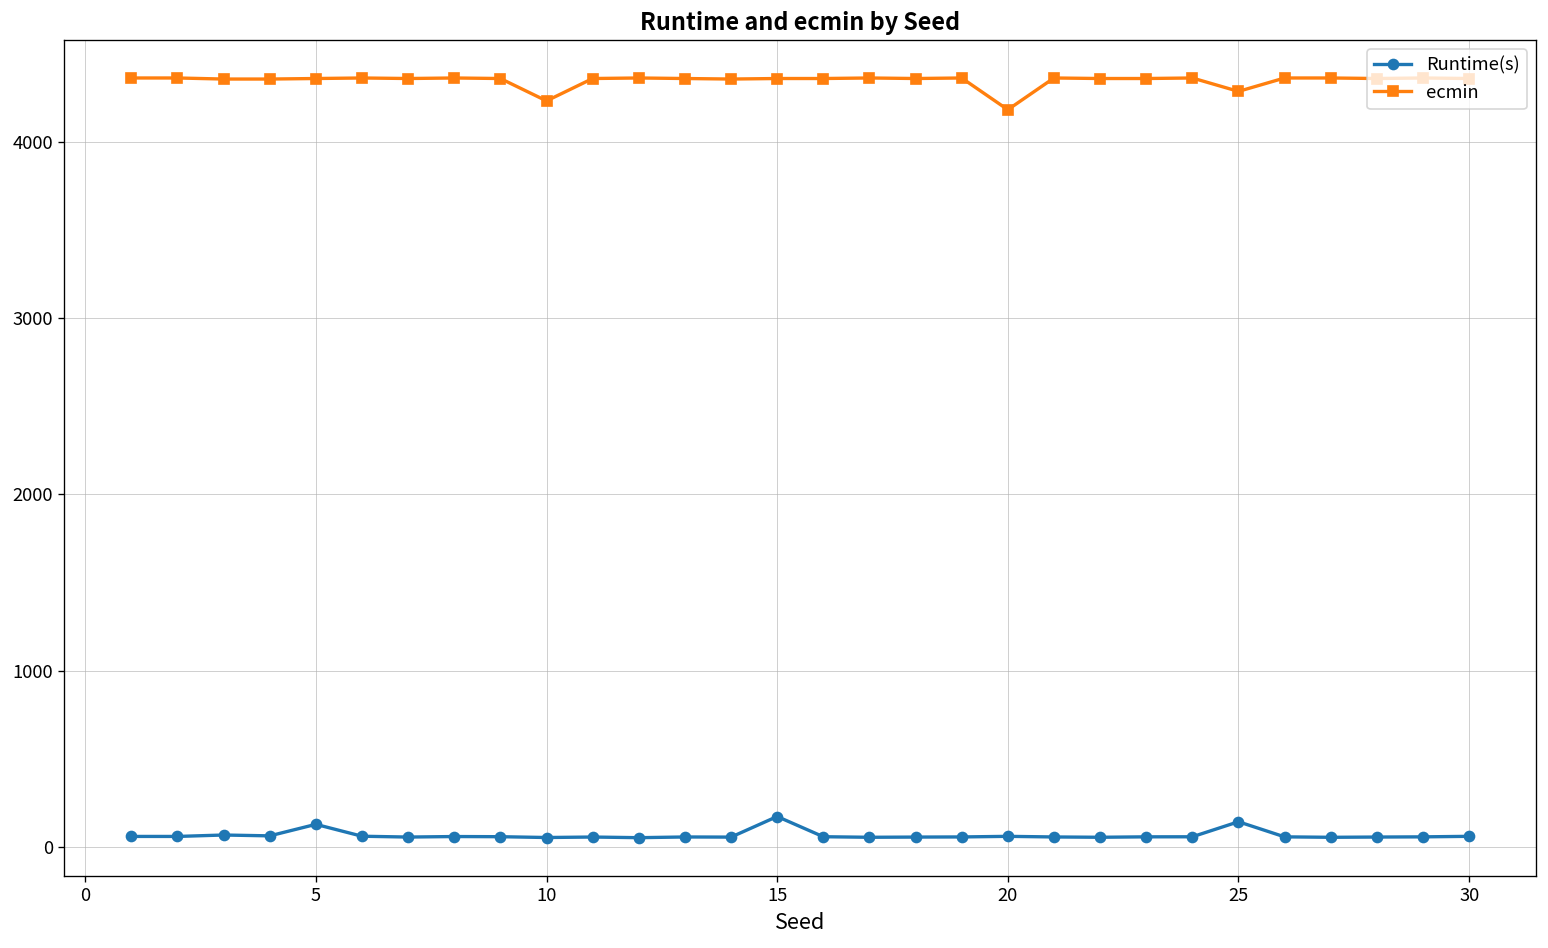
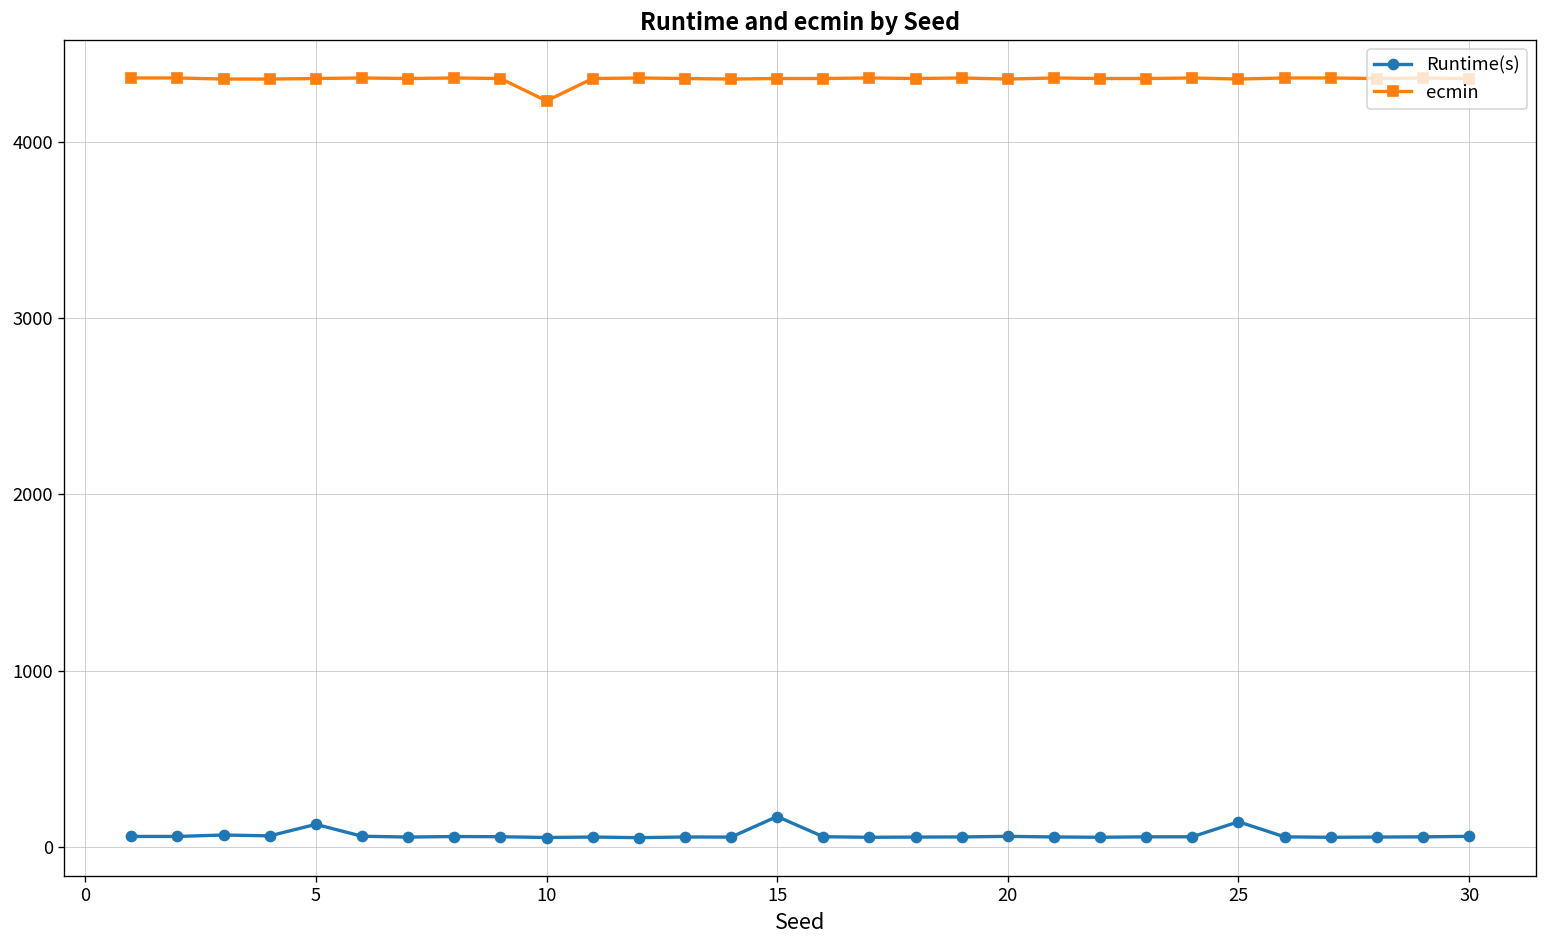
ecmin, 20: 4180 -> 4360
ecmin, 25: 4290 -> 4360
